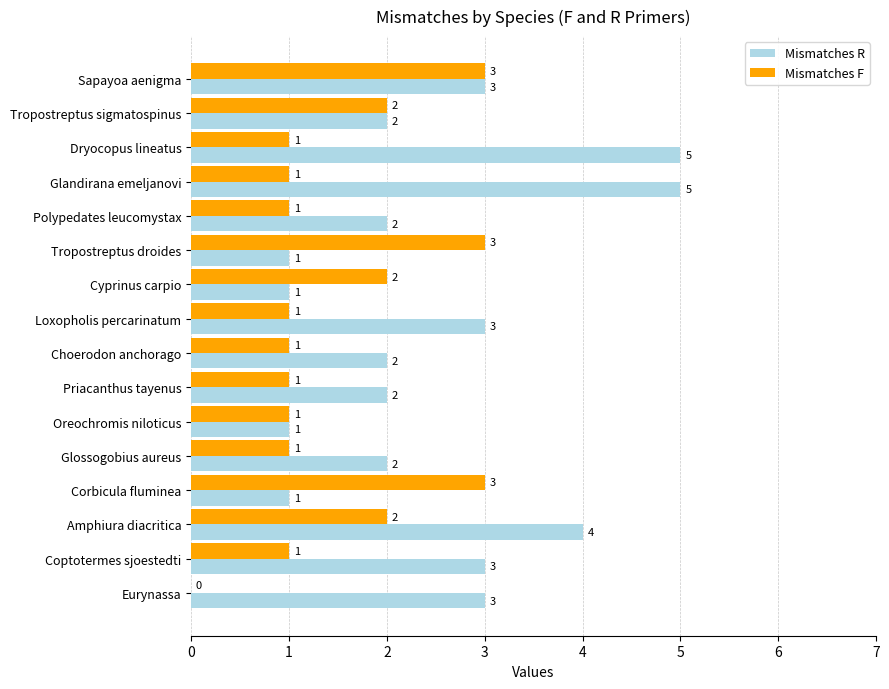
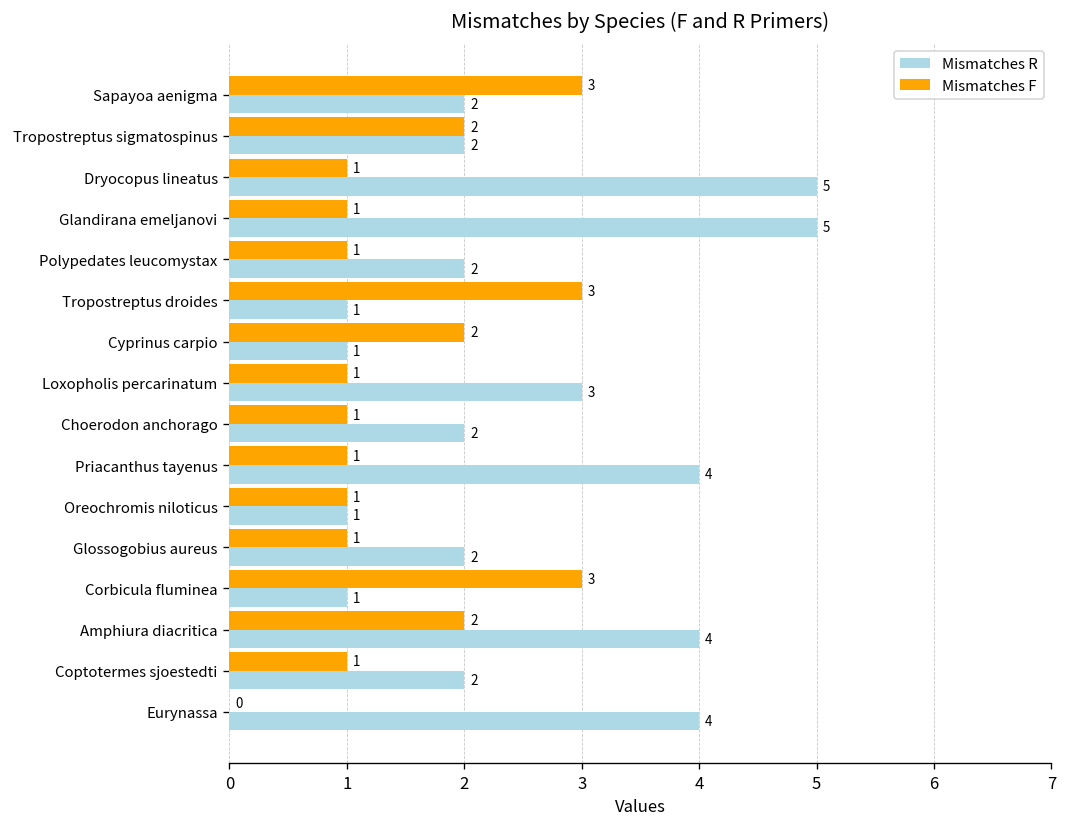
Mismatches R, Sapayoa aenigma: 3 -> 2
Mismatches R, Priacanthus tayenus: 2 -> 4
Mismatches R, Coptotermes sjoestedti: 3 -> 2
Mismatches R, Eurynassa: 3 -> 4
